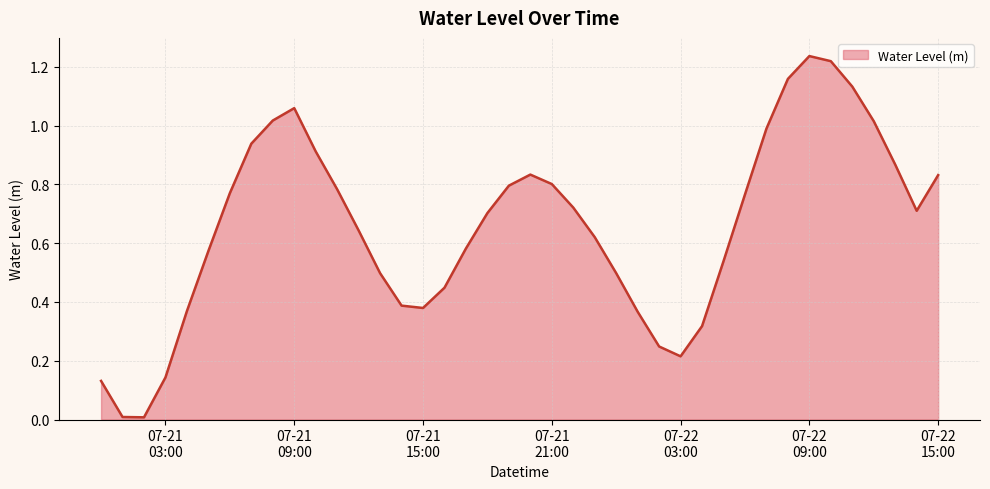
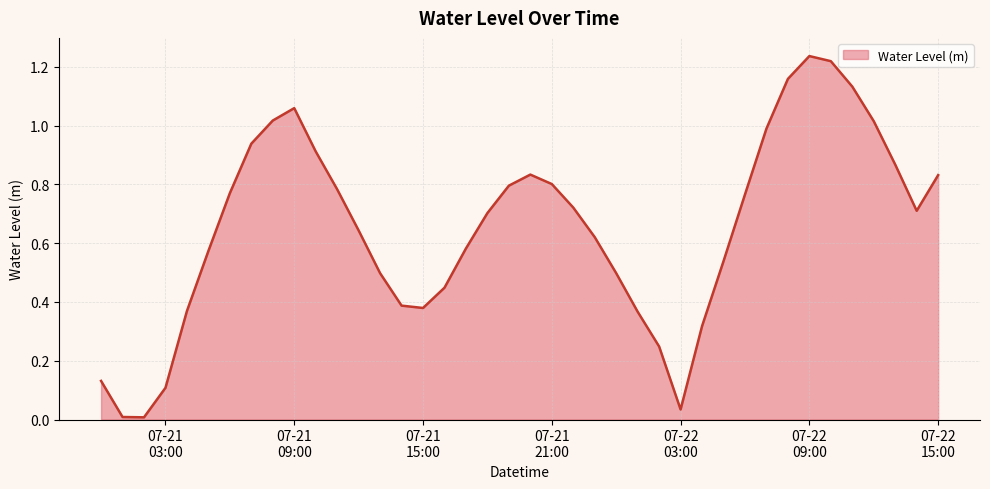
07-21 03:00: 0.14 -> 0.11
07-22 03:00: 0.21 -> 0.03
